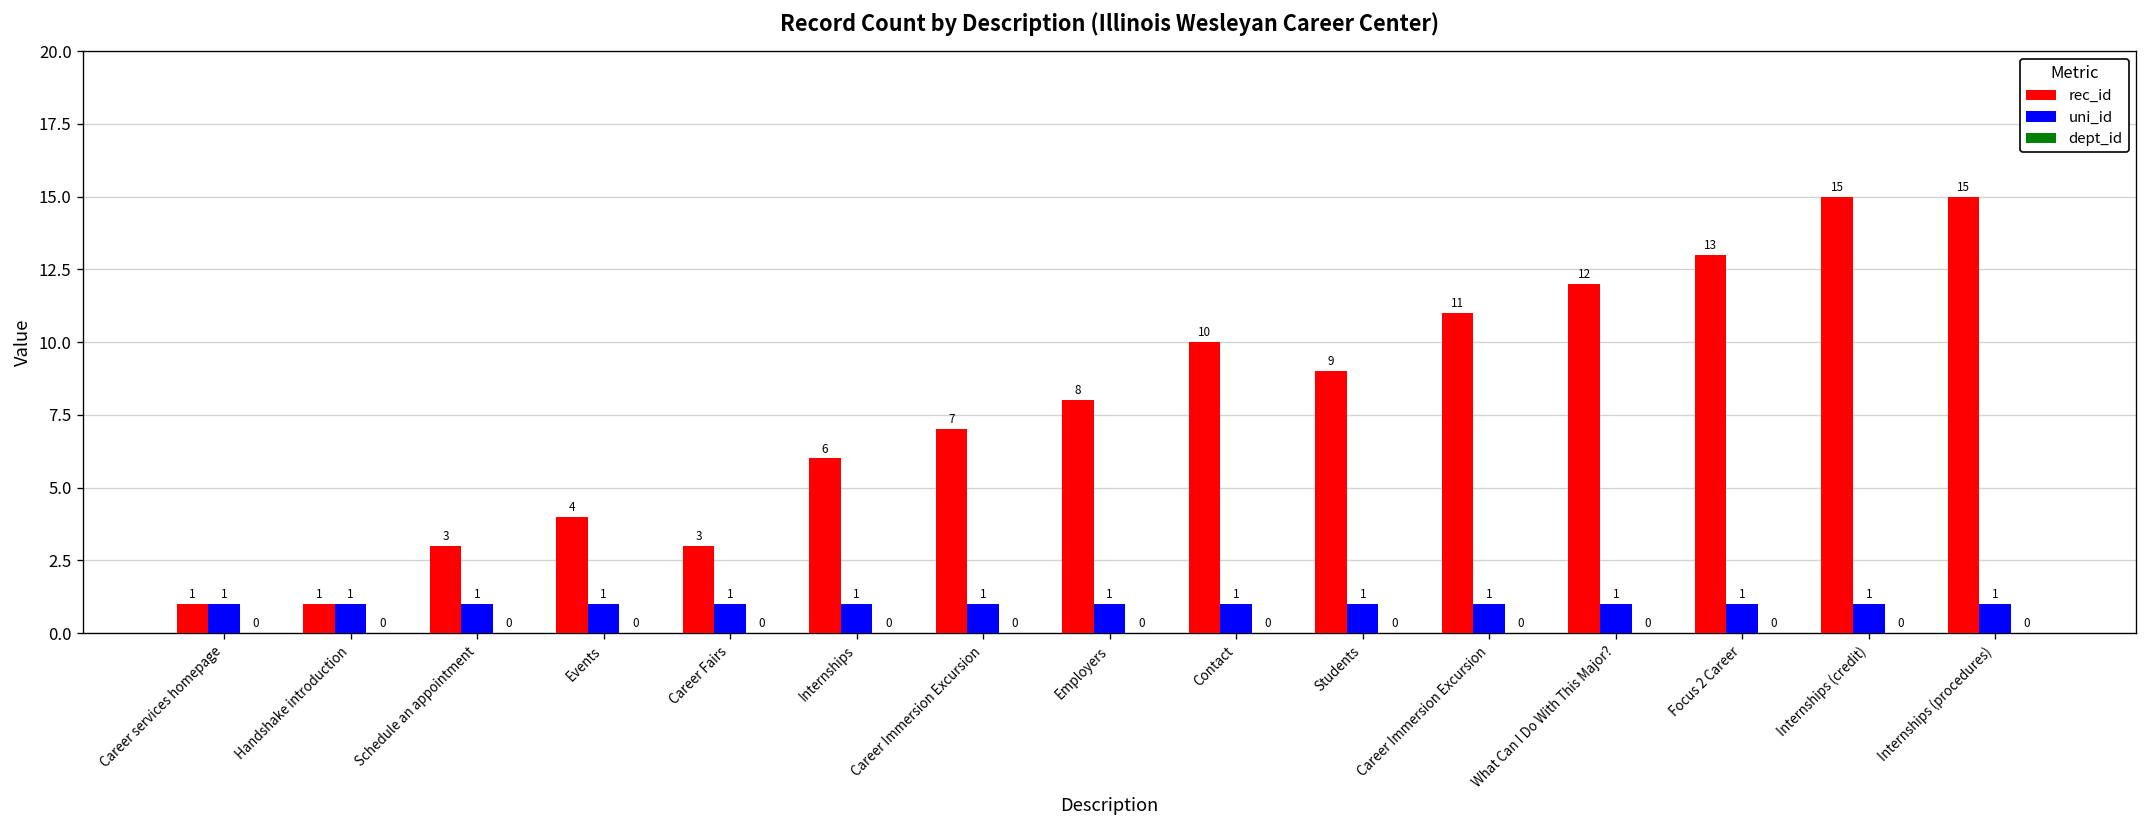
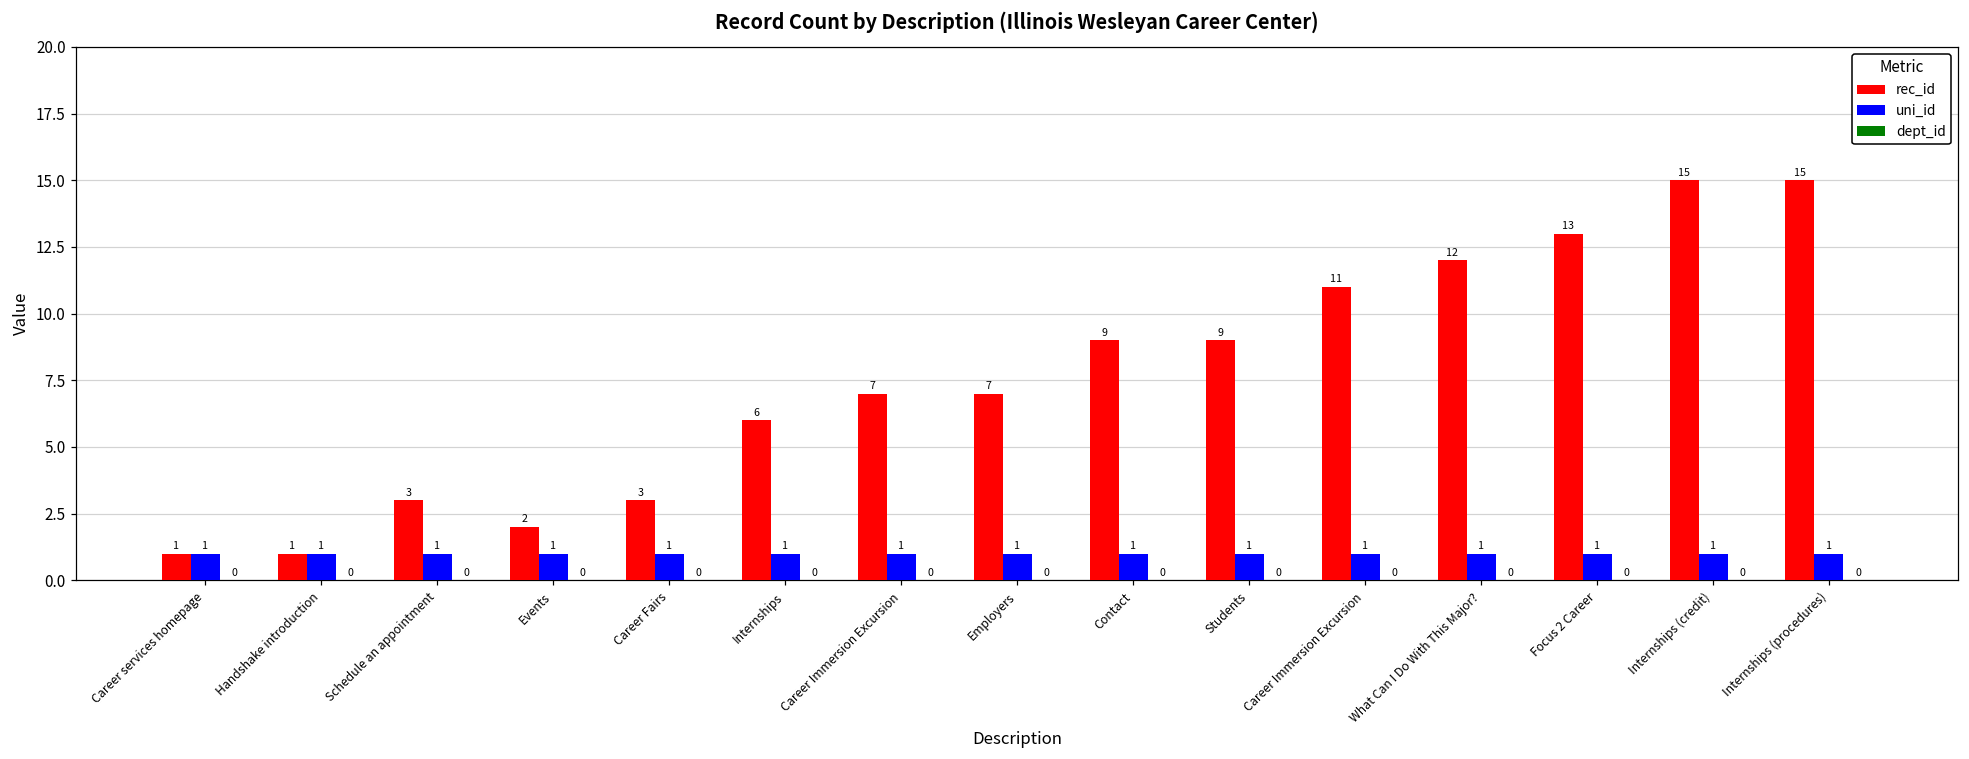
rec_id, Events: 4 -> 2
rec_id, Employers: 8 -> 7
rec_id, Contact: 10 -> 9
